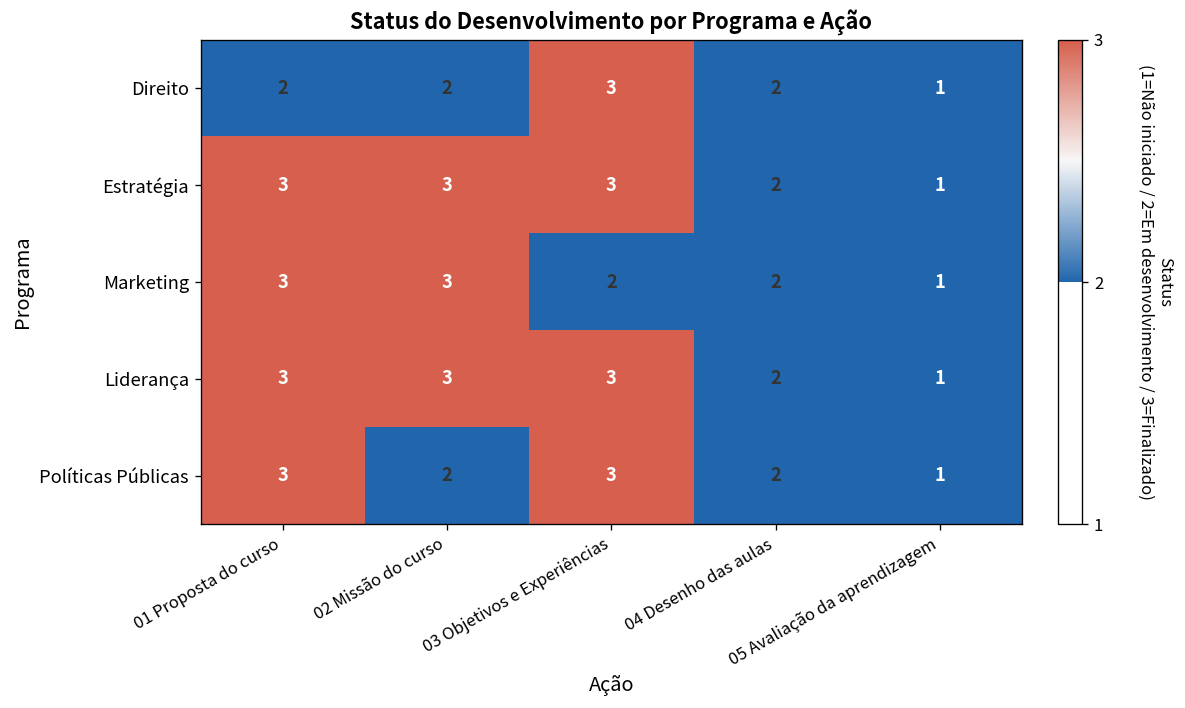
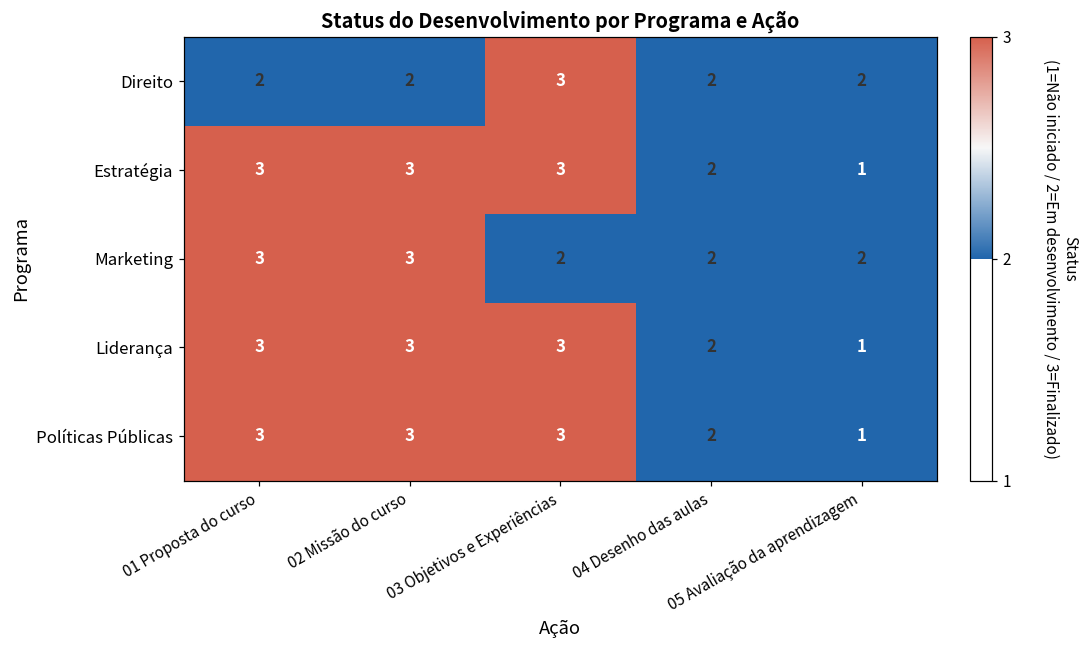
Direito, 05 Avaliação da aprendizagem: 1 -> 2
Marketing, 05 Avaliação da aprendizagem: 1 -> 2
Políticas Públicas, 02 Missão do curso: 2 -> 3
